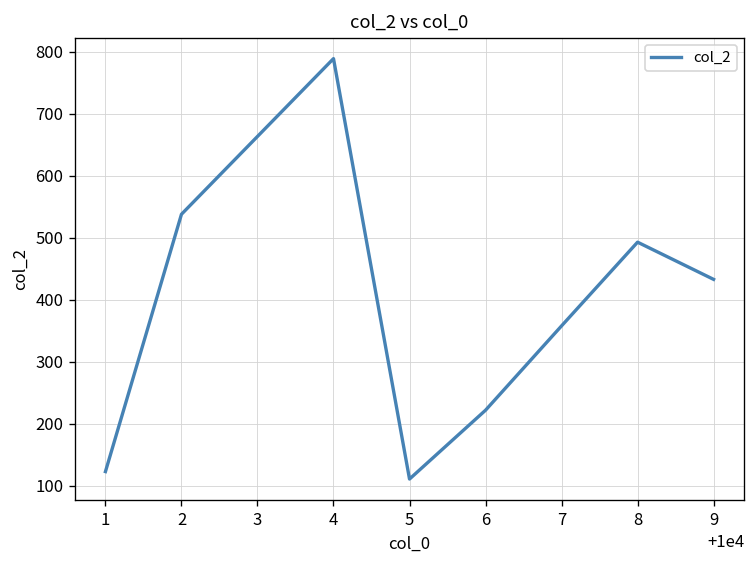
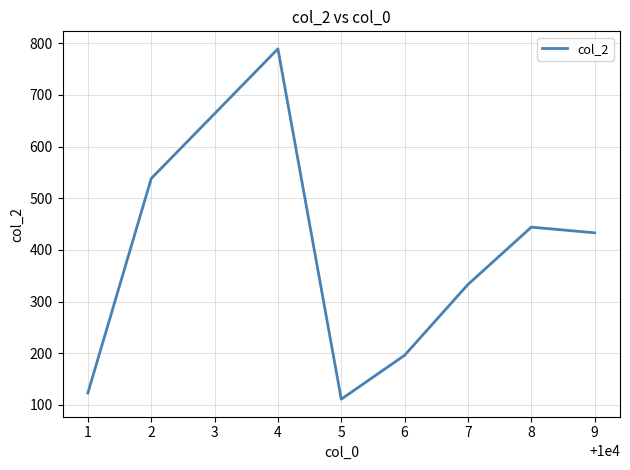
6: 220 -> 200
7: 360 -> 330
8: 490 -> 440
